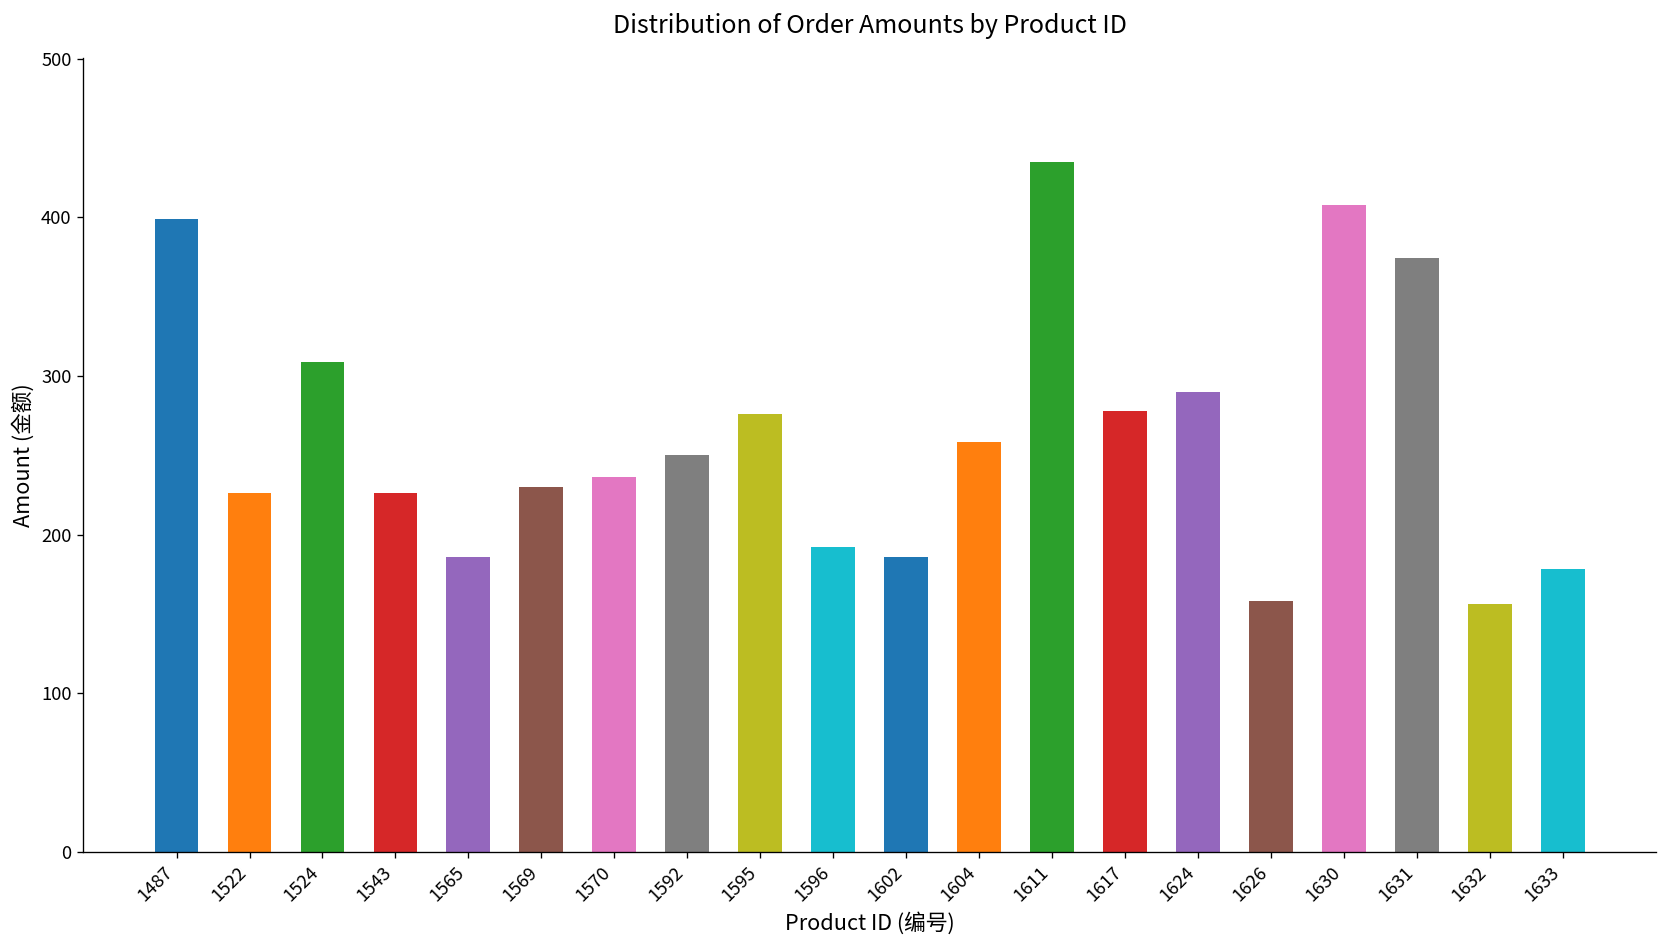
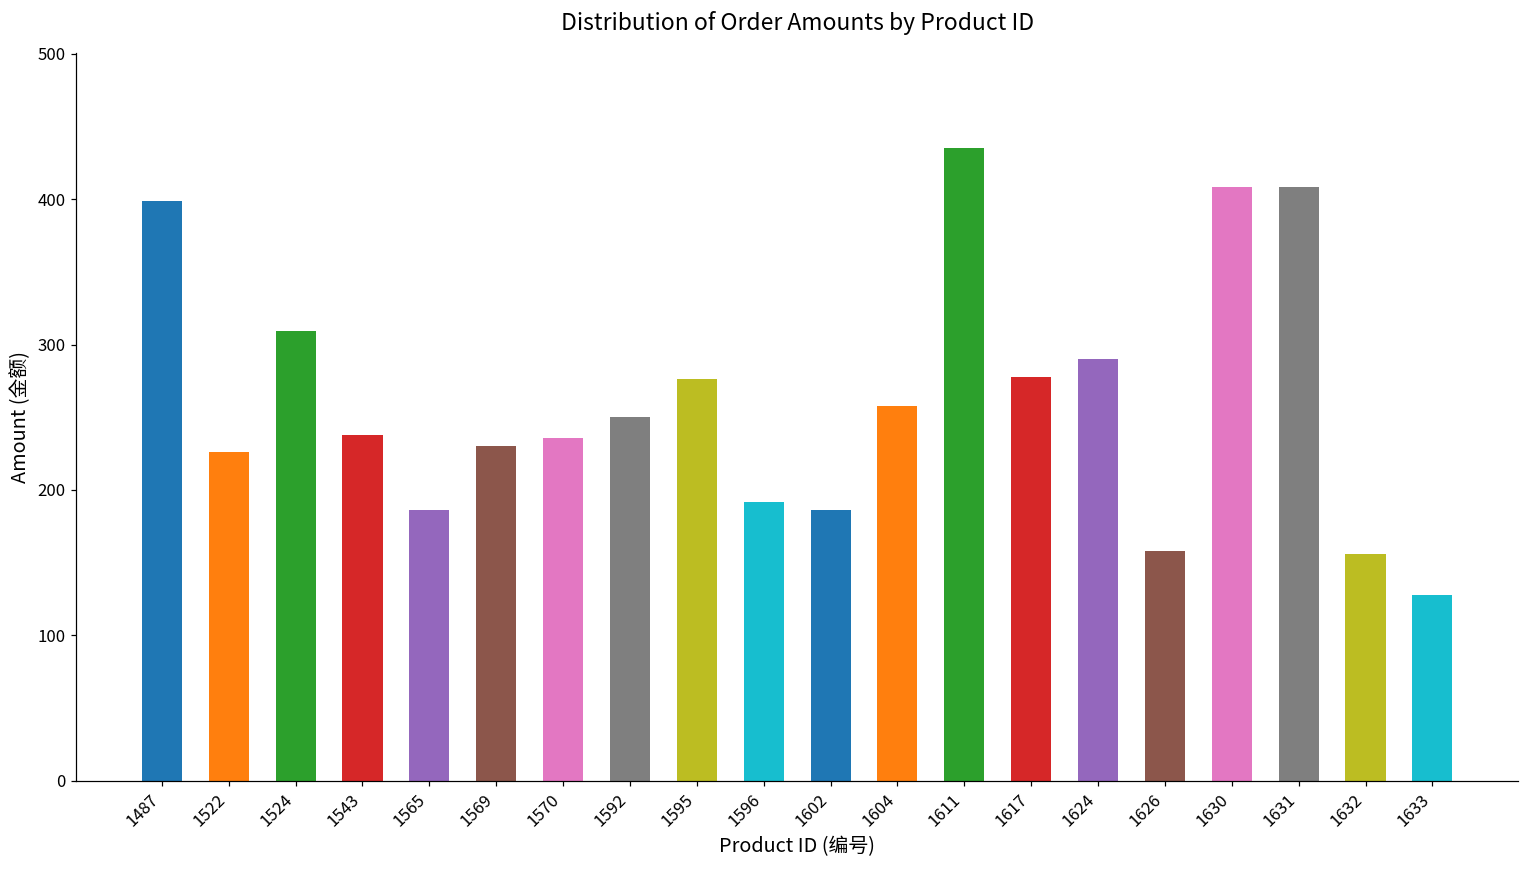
1543: 226 -> 238
1631: 374 -> 408
1633: 178 -> 128
